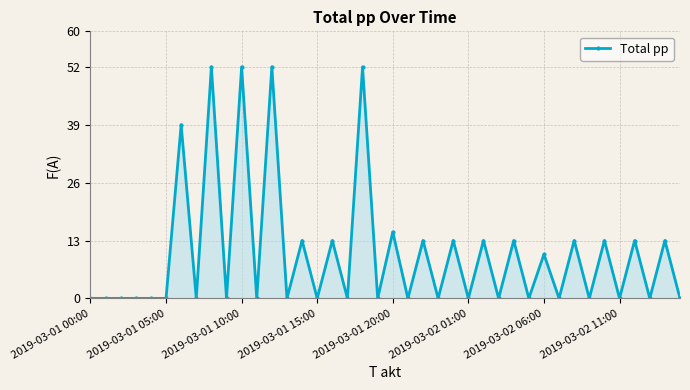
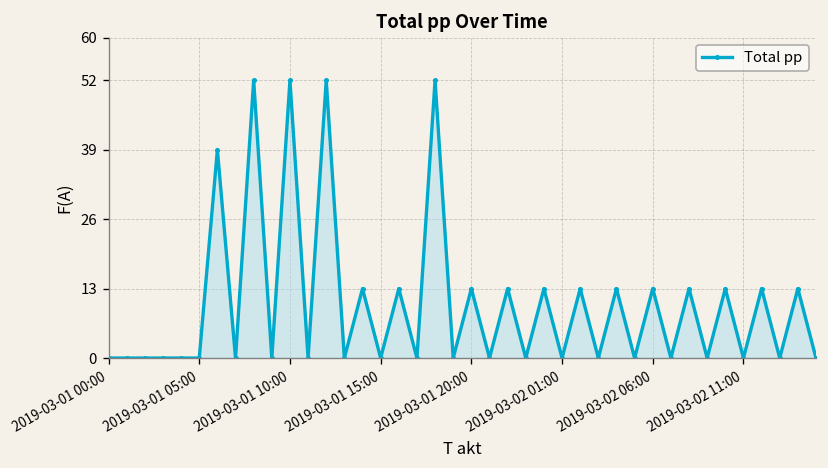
2019-03-01 20:00: 15 -> 13
2019-03-02 06:00: 10 -> 13
